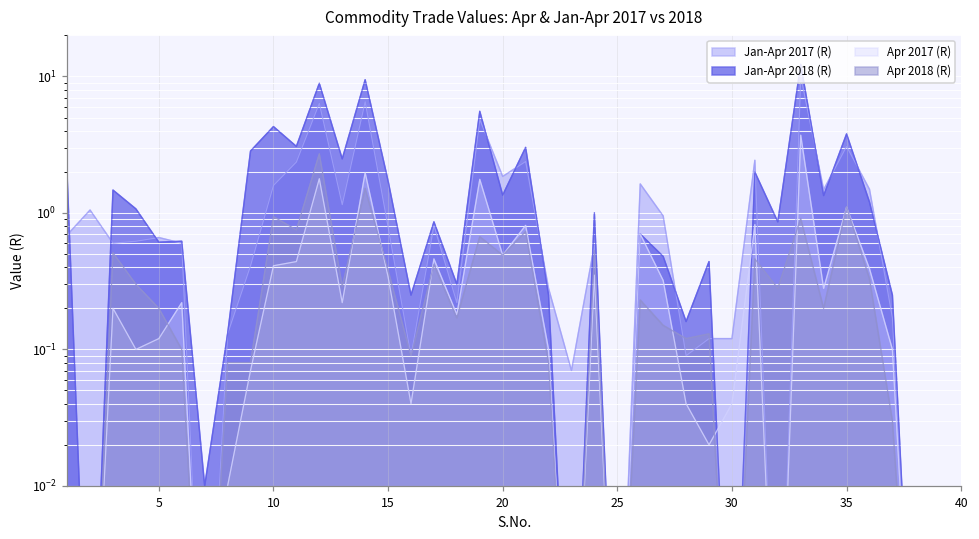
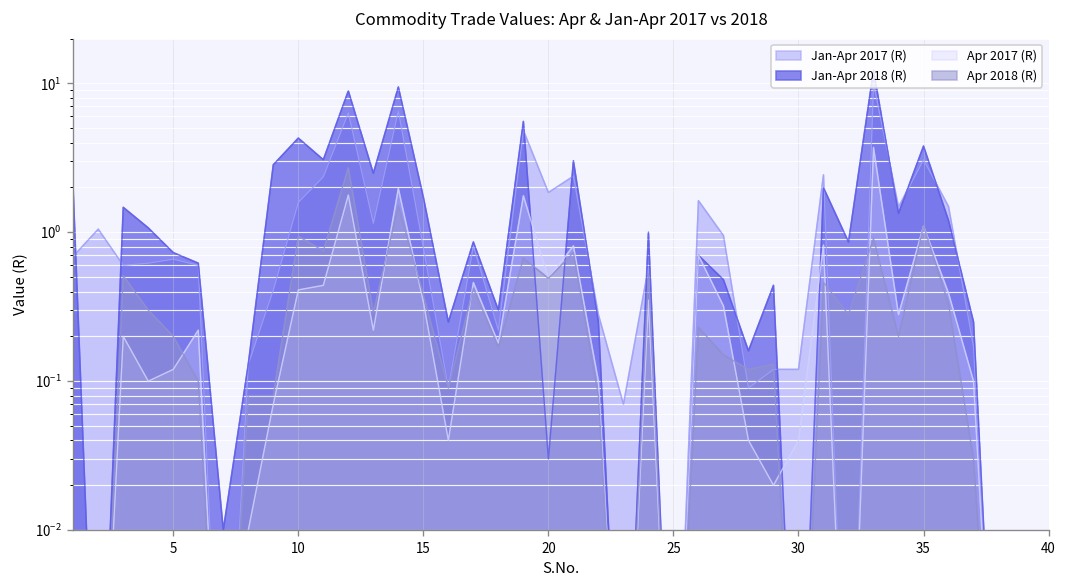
Jan-Apr 2018 (R), 5: 0.6 -> 0.7
Jan-Apr 2018 (R), 20: 1.4 -> 0.03
